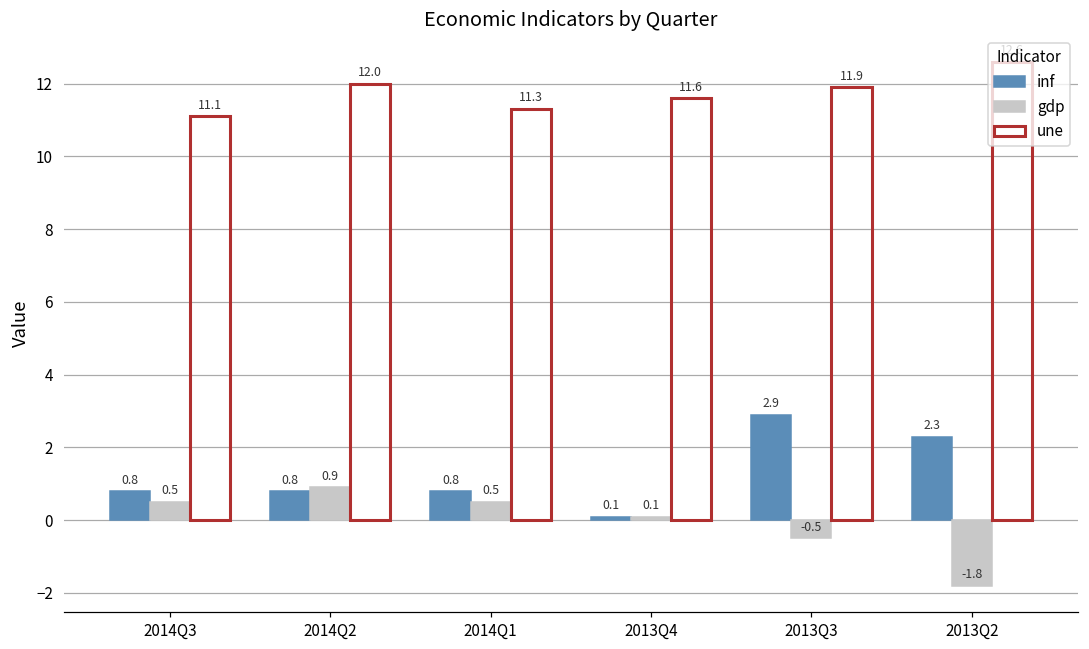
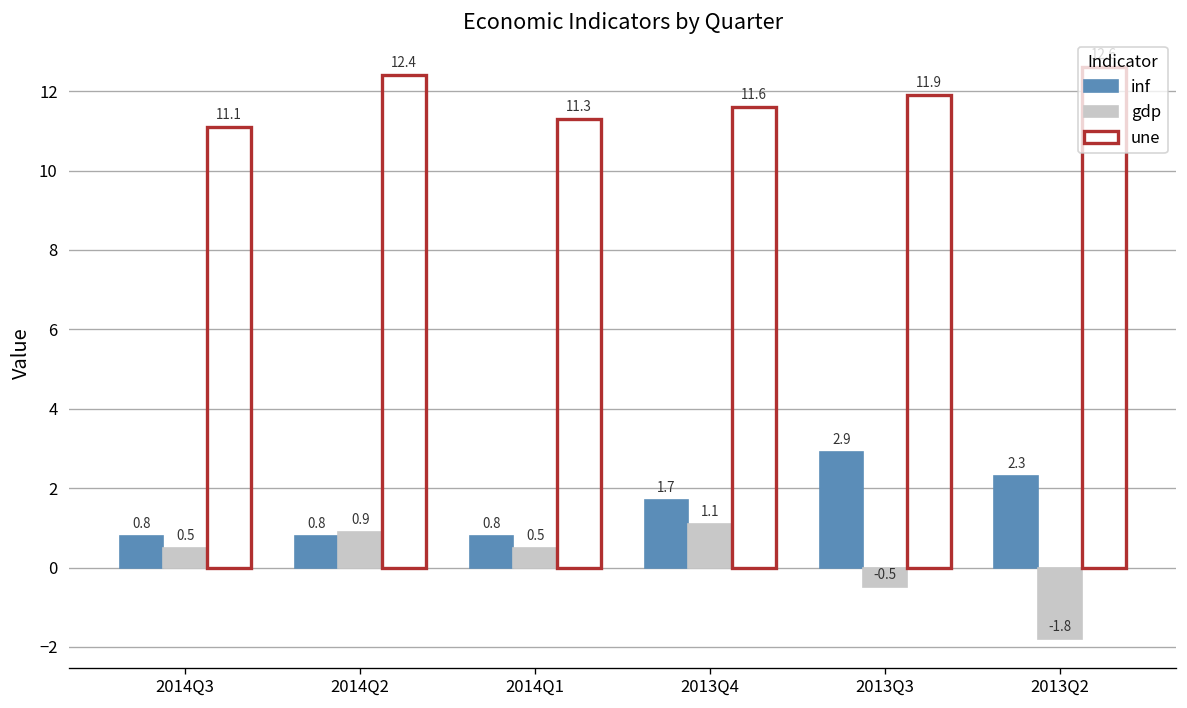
une, 2014Q2: 12.0 -> 12.4
inf, 2013Q4: 0.1 -> 1.7
gdp, 2013Q4: 0.1 -> 1.1
